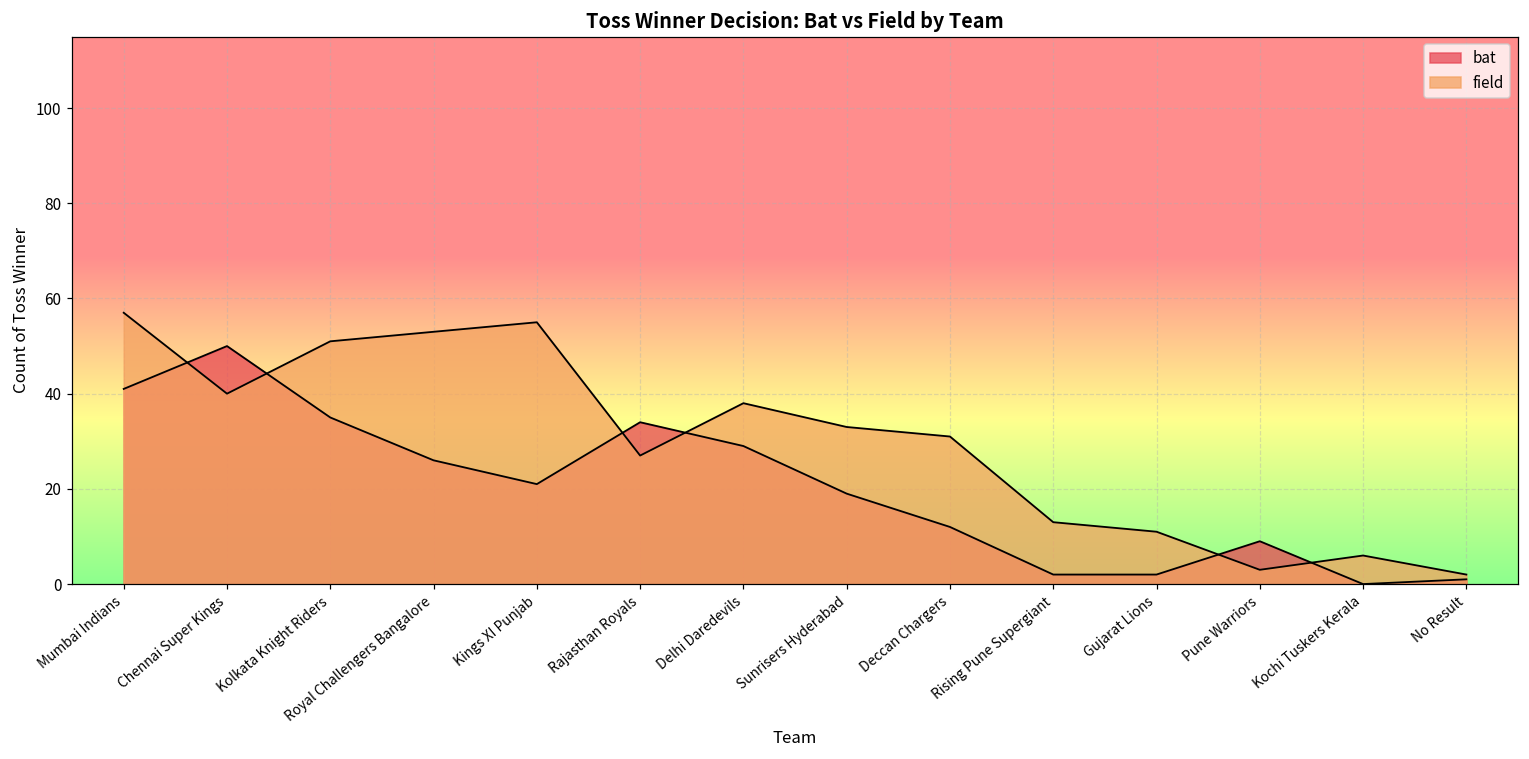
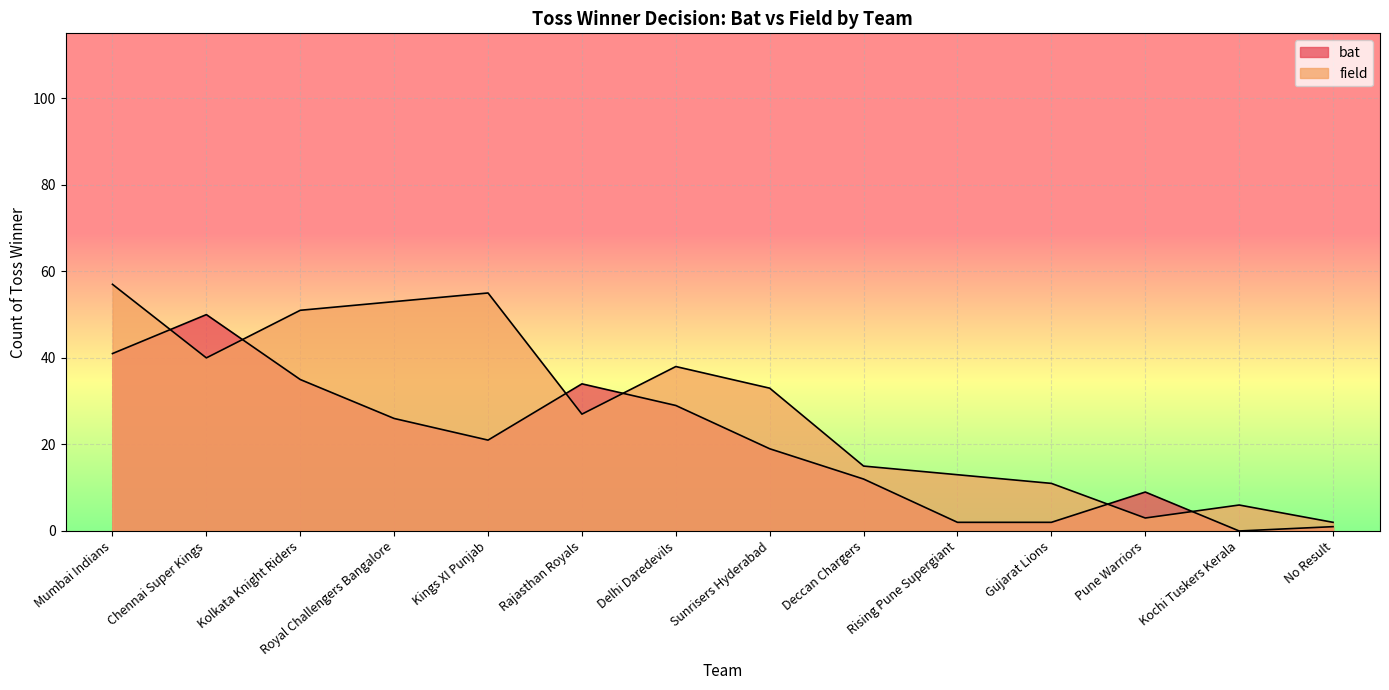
field, Deccan Chargers: 31 -> 15
